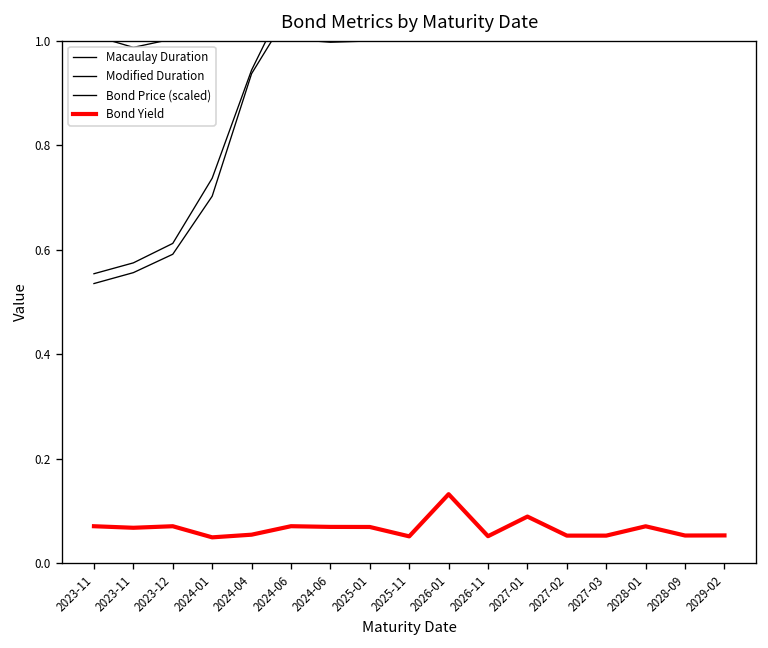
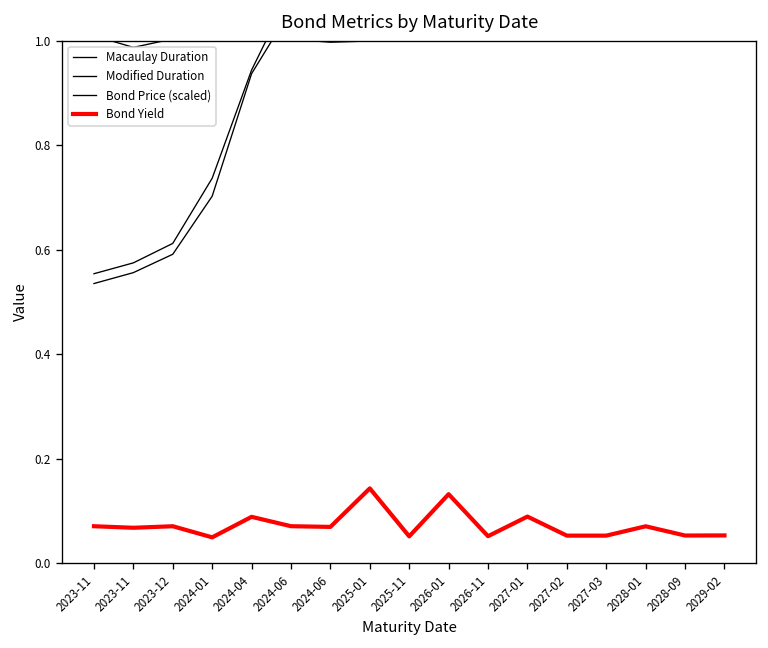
Bond Yield, 2024-04: 0.05 -> 0.09
Bond Yield, 2025-01: 0.07 -> 0.14
